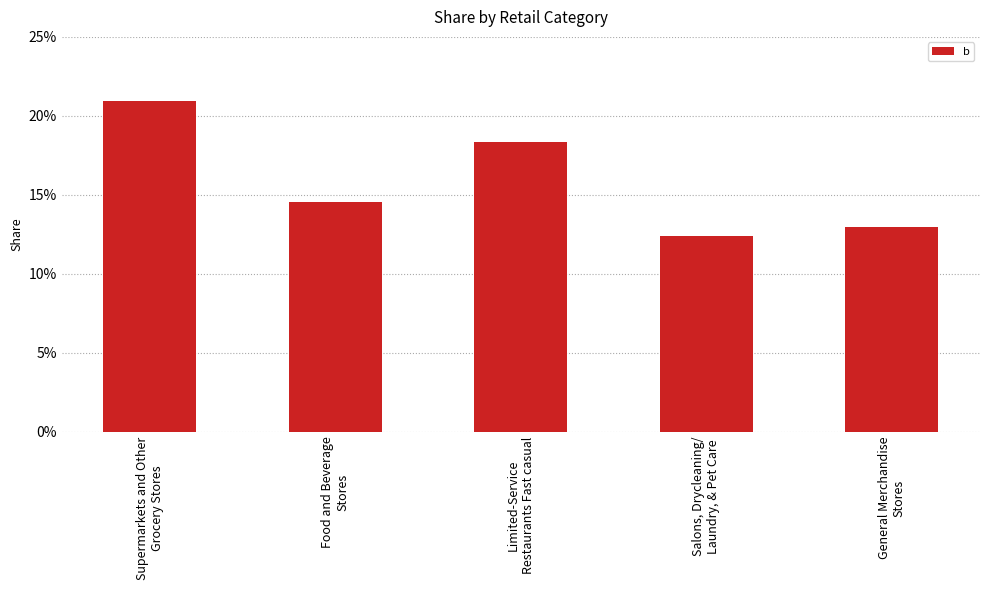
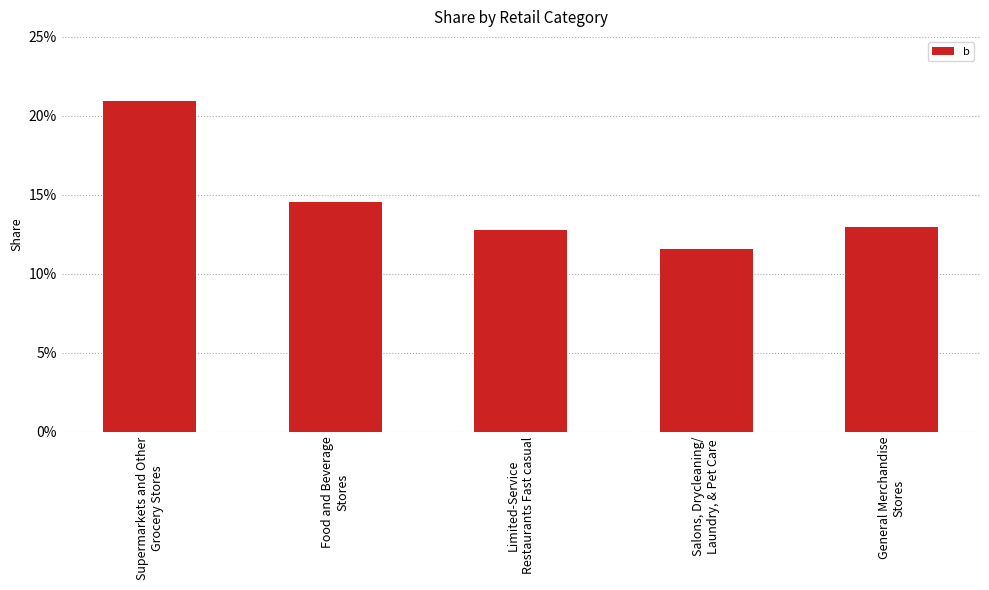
Limited-Service Restaurants Fast casual: 18.4% -> 12.8%
Salons, Drycleaning/ Laundry, & Pet Care: 12.4% -> 11.6%
